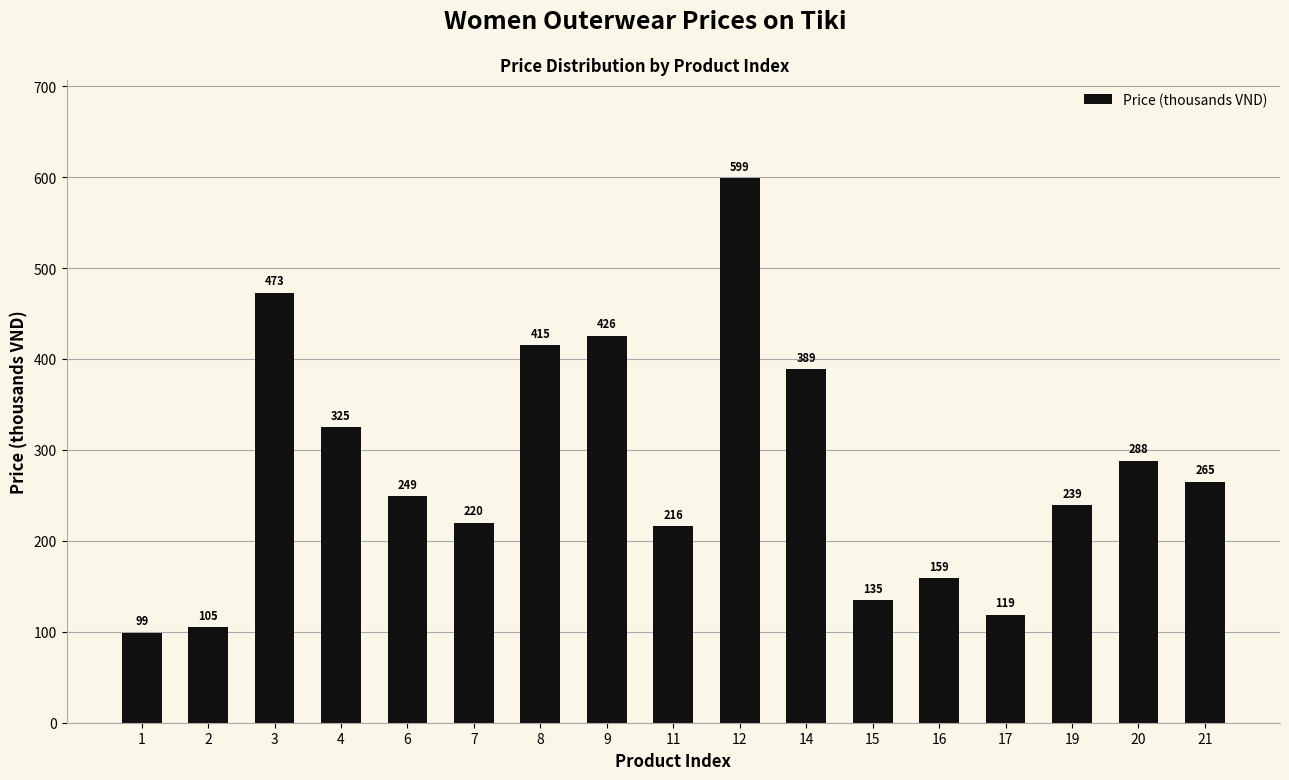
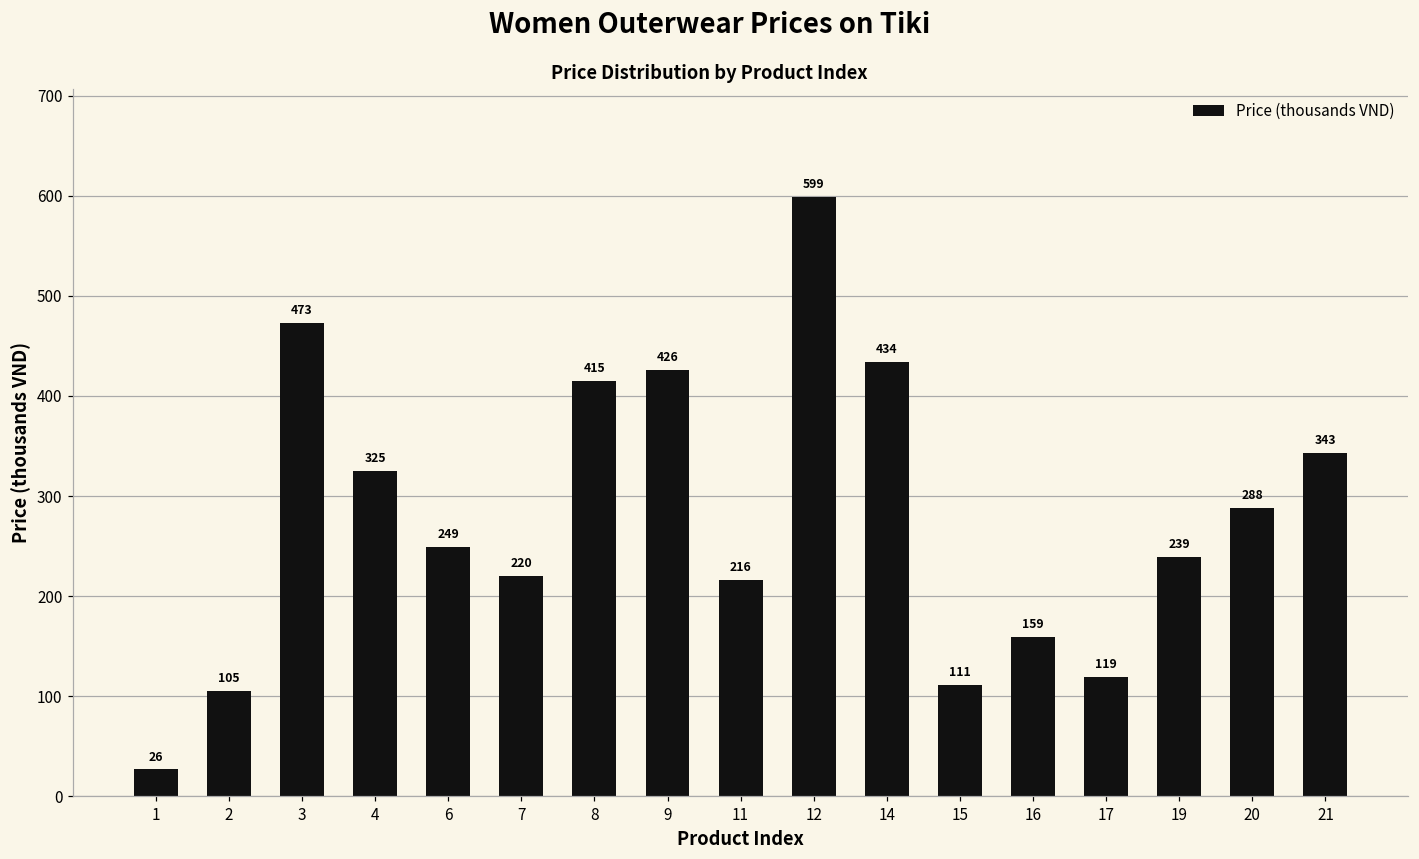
1: 99 -> 26
14: 389 -> 434
15: 135 -> 111
21: 265 -> 343
